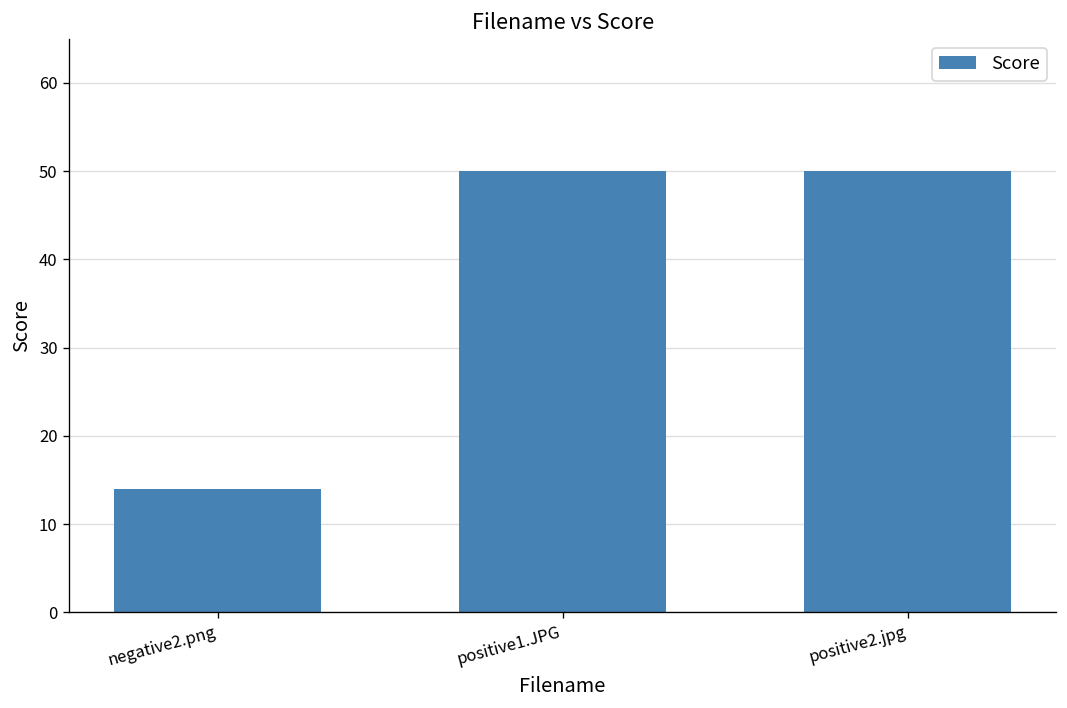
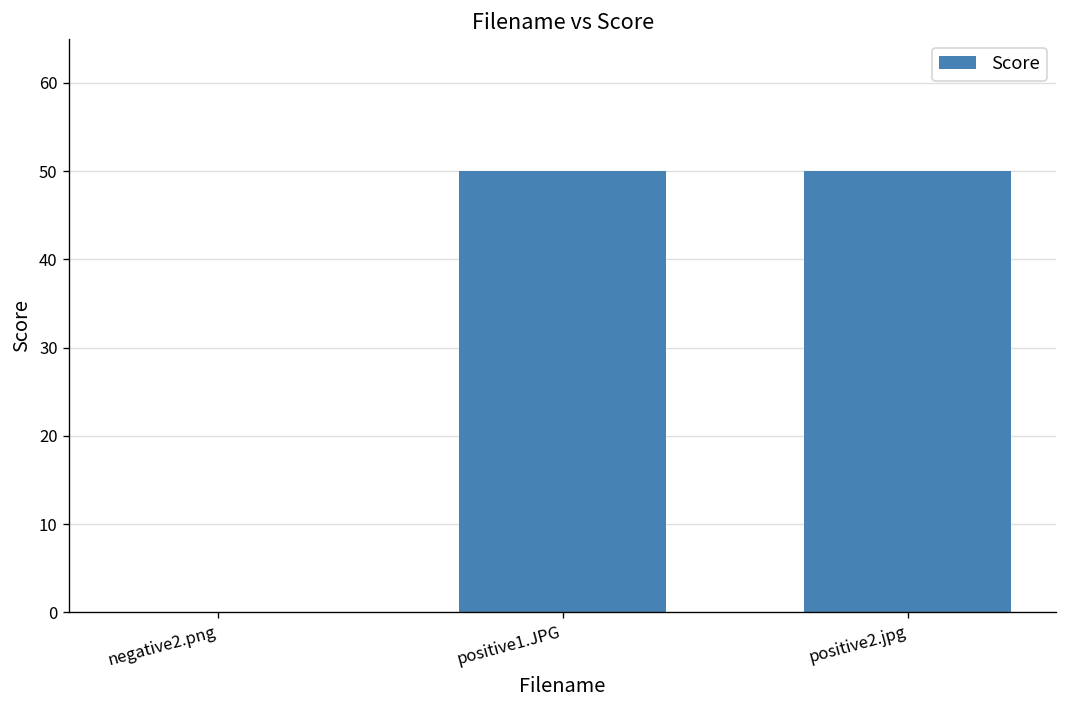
negative2.png: 14 -> 0
